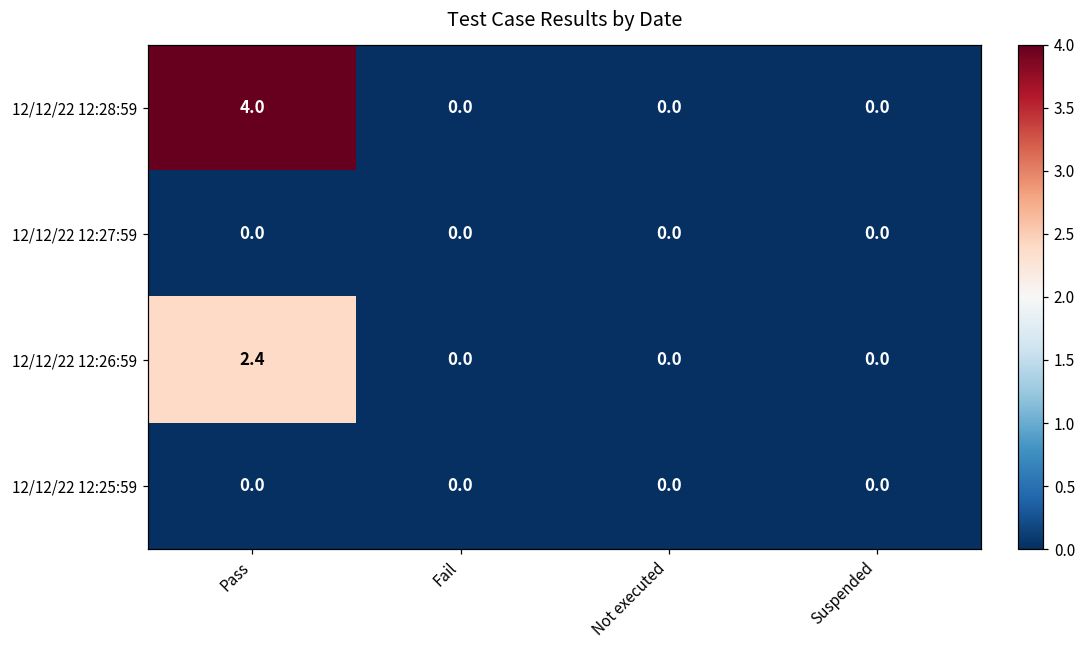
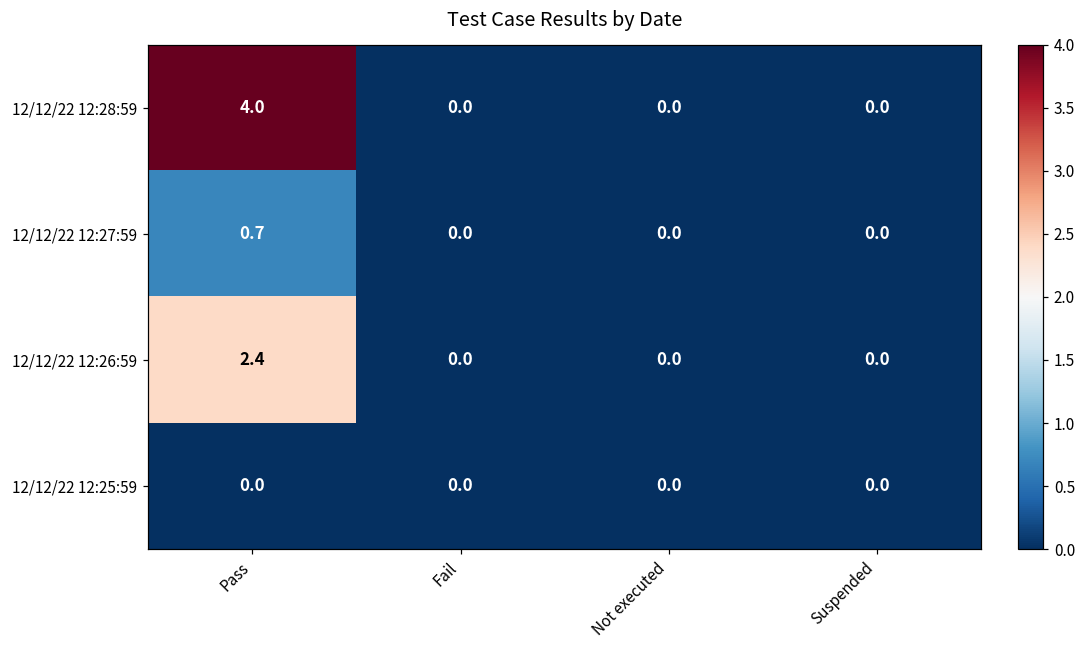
12/12/22 12:27:59, Pass: 0.0 -> 0.7
